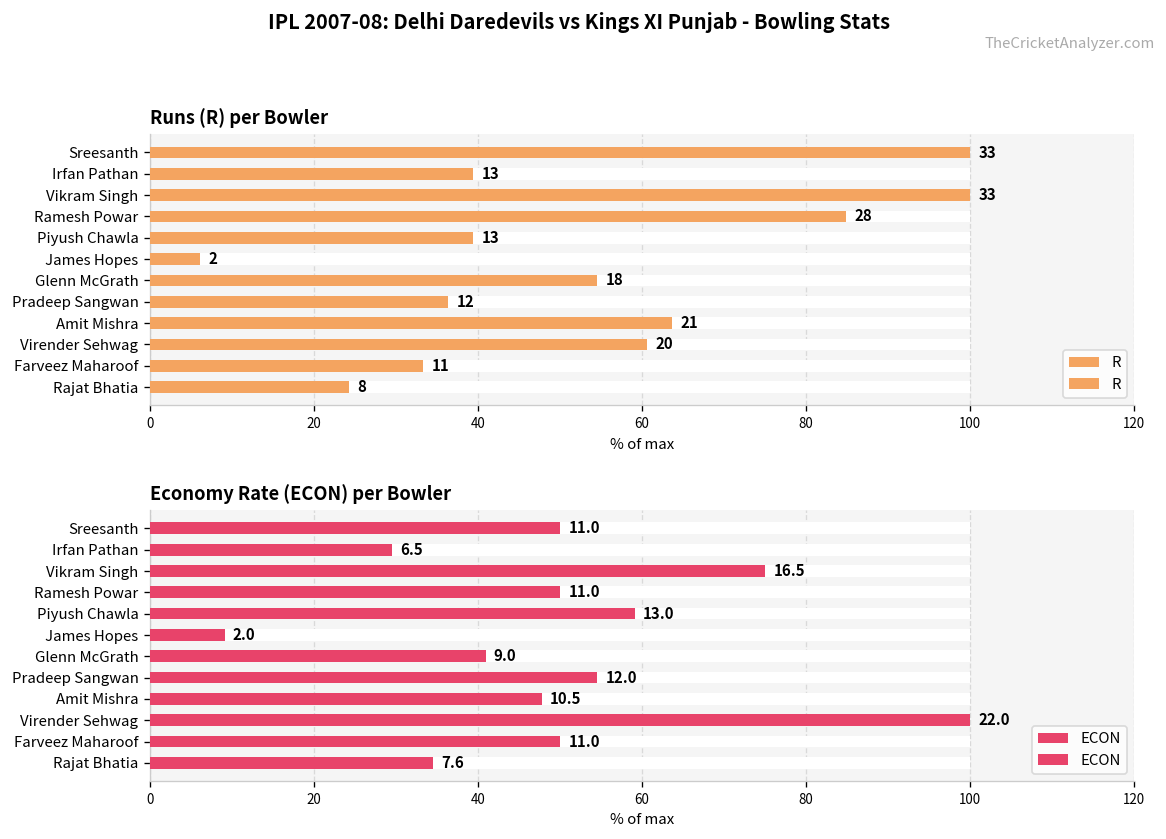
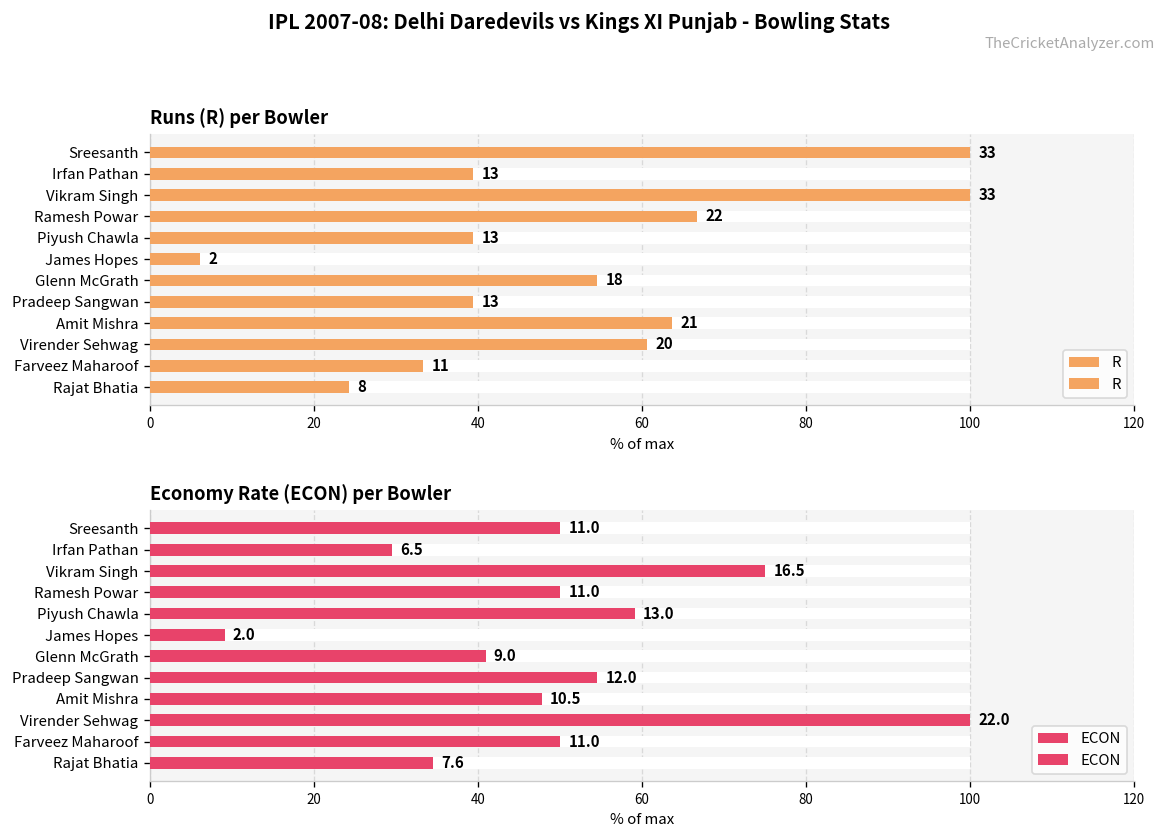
Runs (R) per Bowler, R, Ramesh Powar: 28 -> 22
Runs (R) per Bowler, R, Pradeep Sangwan: 12 -> 13
